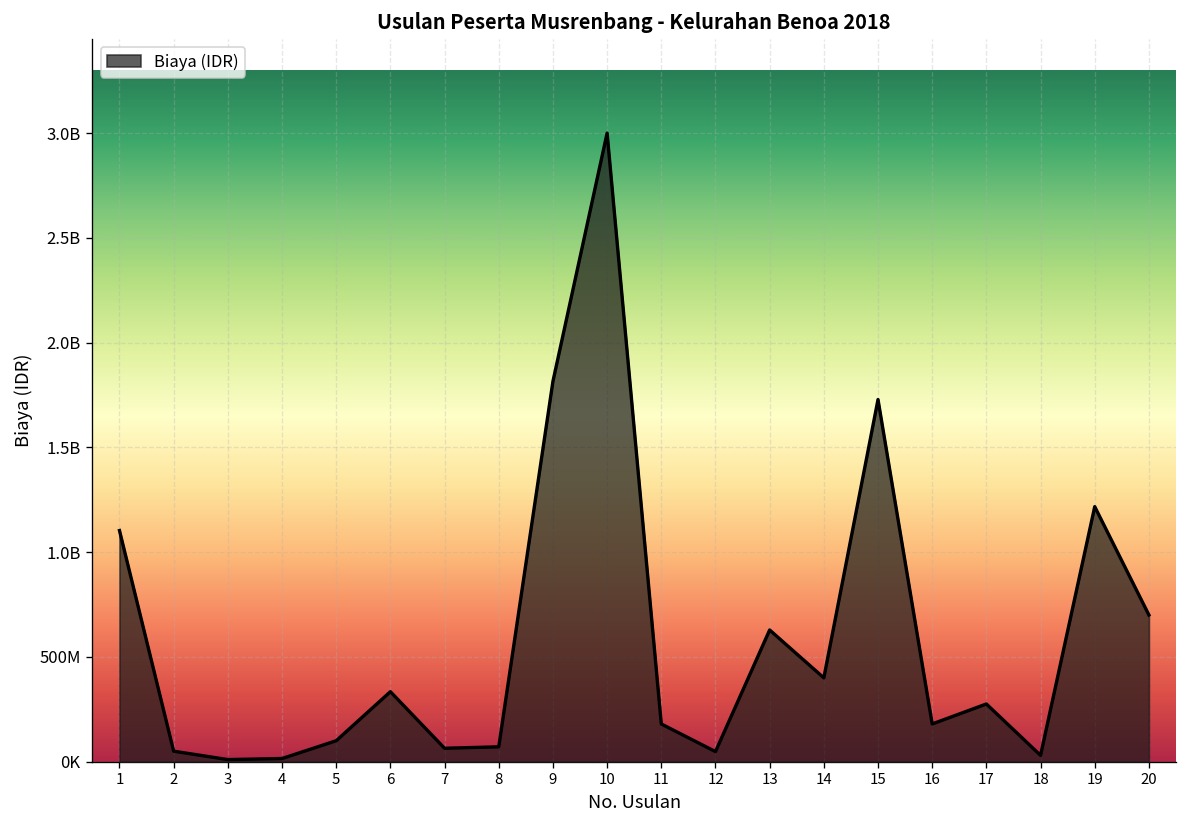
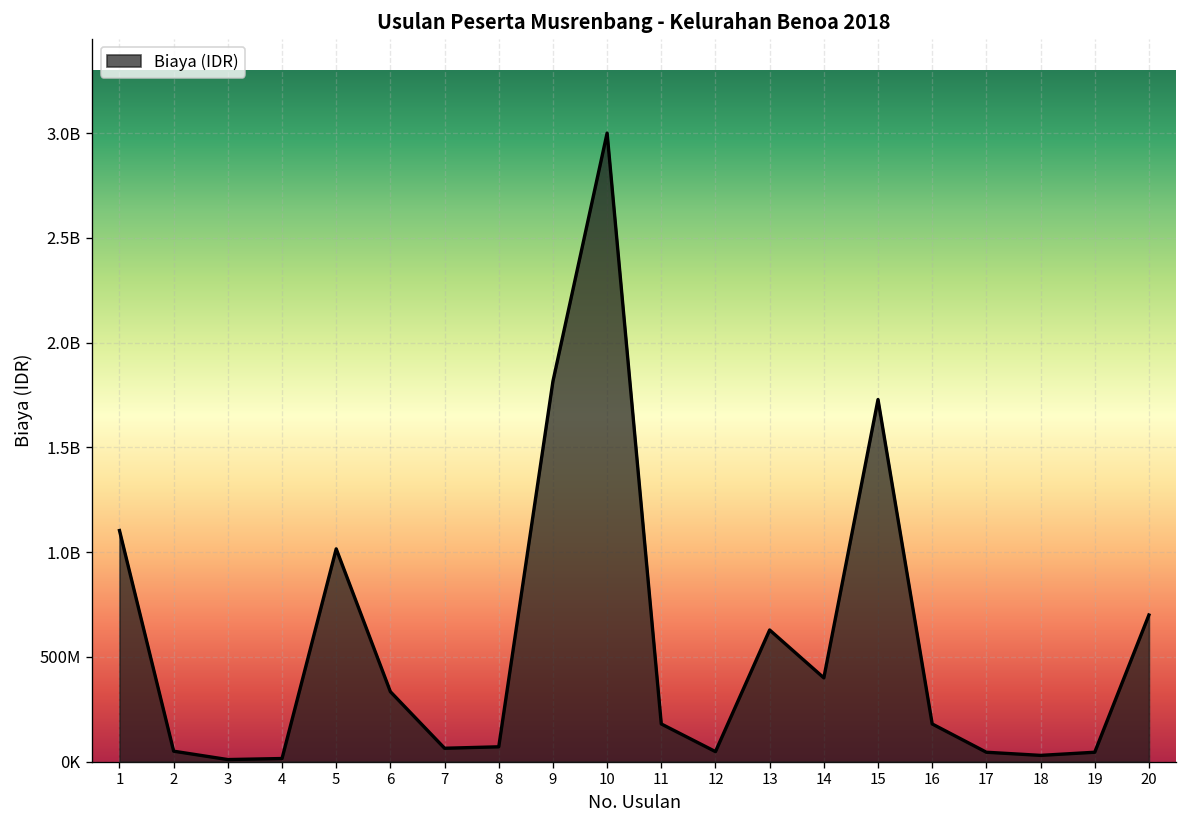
5: 100000000 -> 1020000000
17: 280000000 -> 50000000
19: 1220000000 -> 50000000
